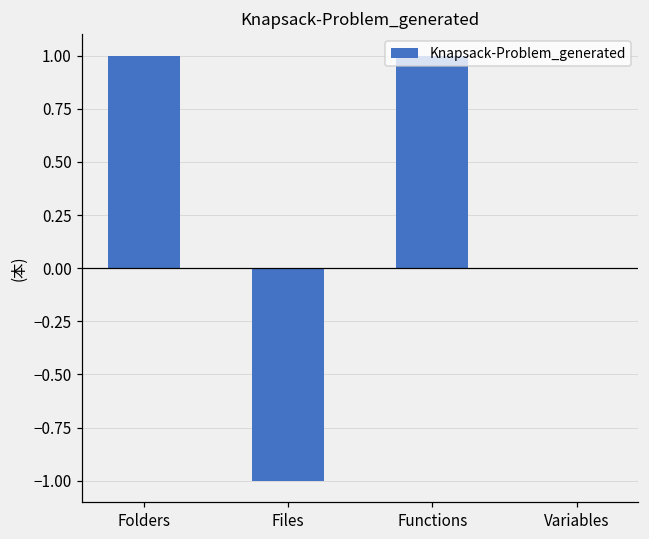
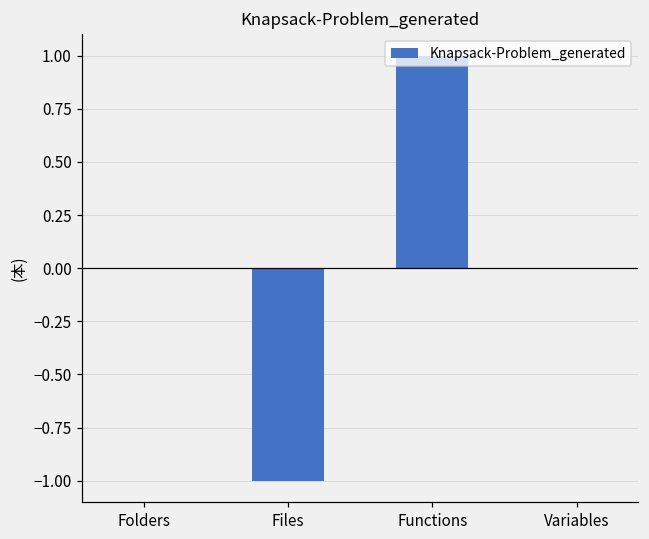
Folders: 1 -> 0
